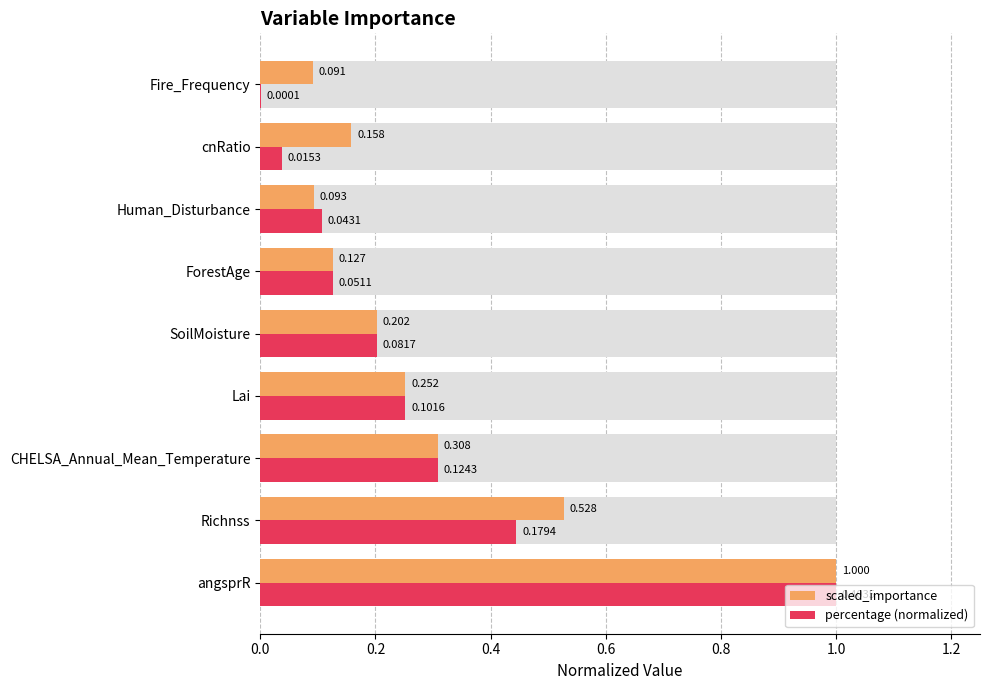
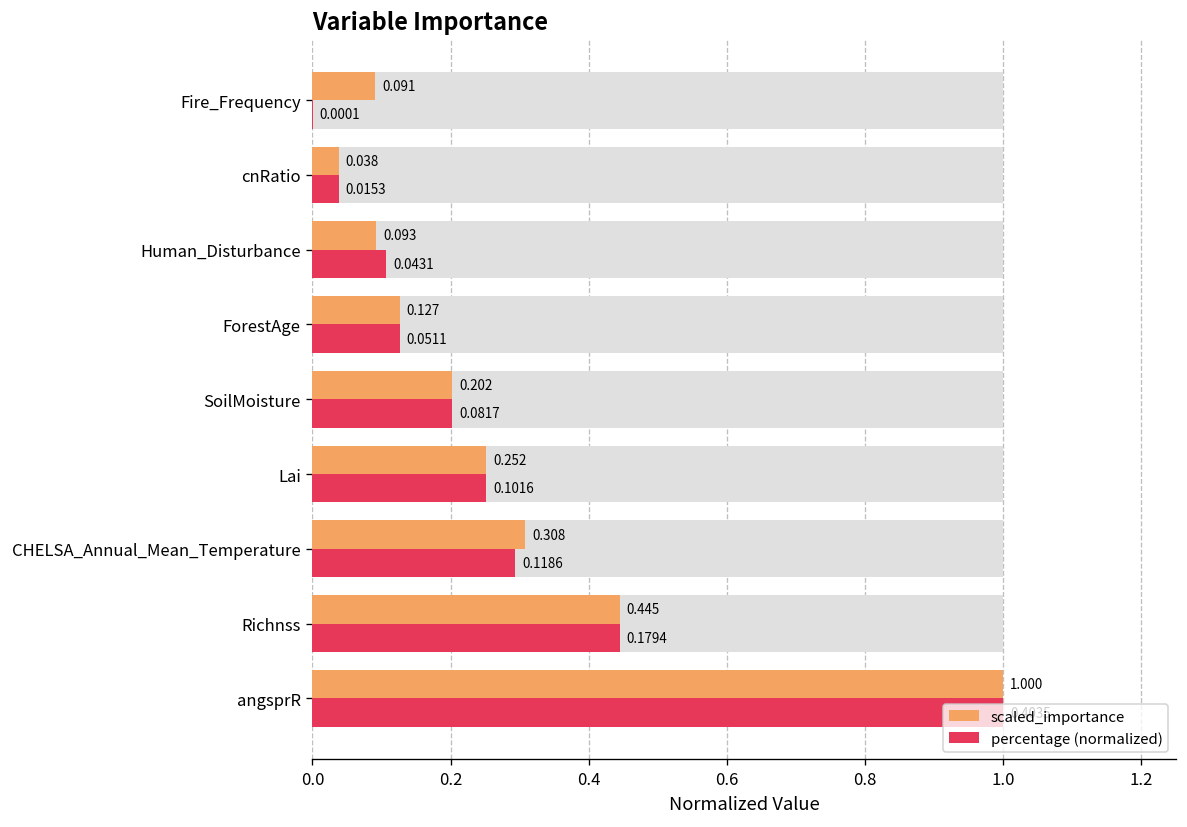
scaled_importance, cnRatio: 0.158 -> 0.038
percentage (normalized), CHELSA_Annual_Mean_Temperature: 0.1243 -> 0.1186
scaled_importance, Richnss: 0.528 -> 0.445
